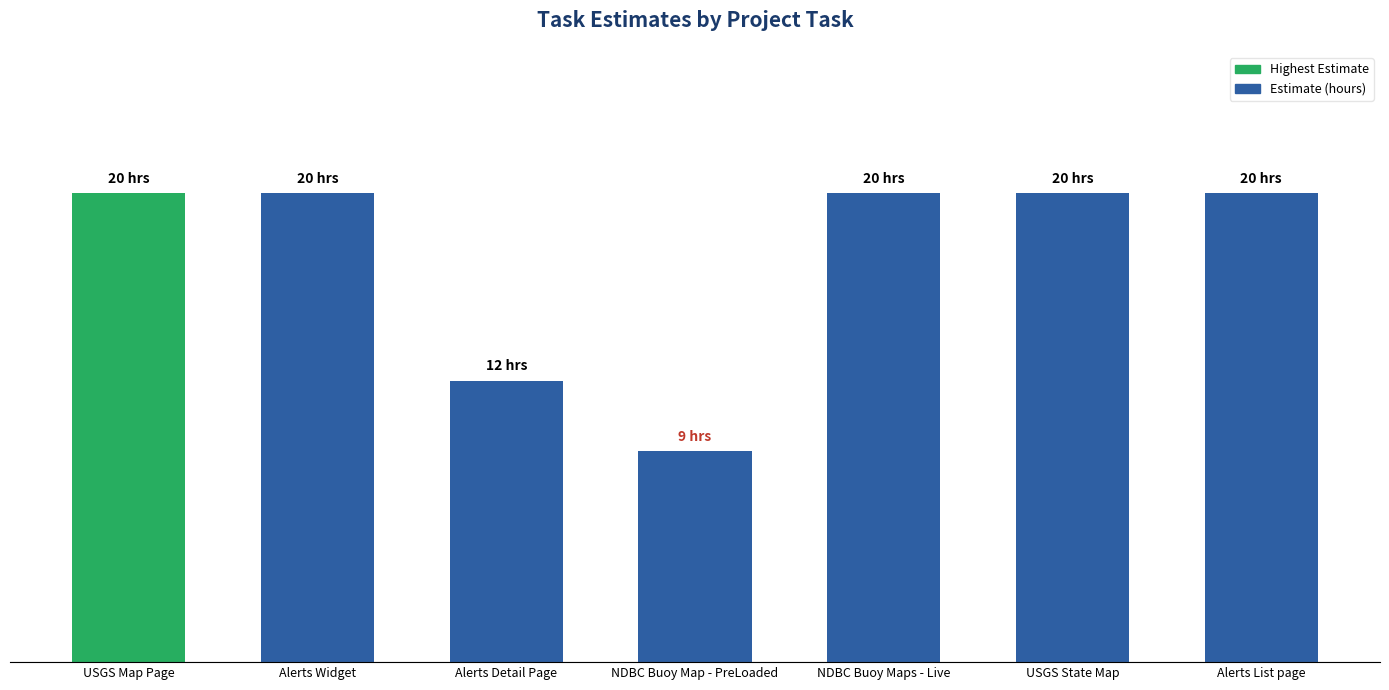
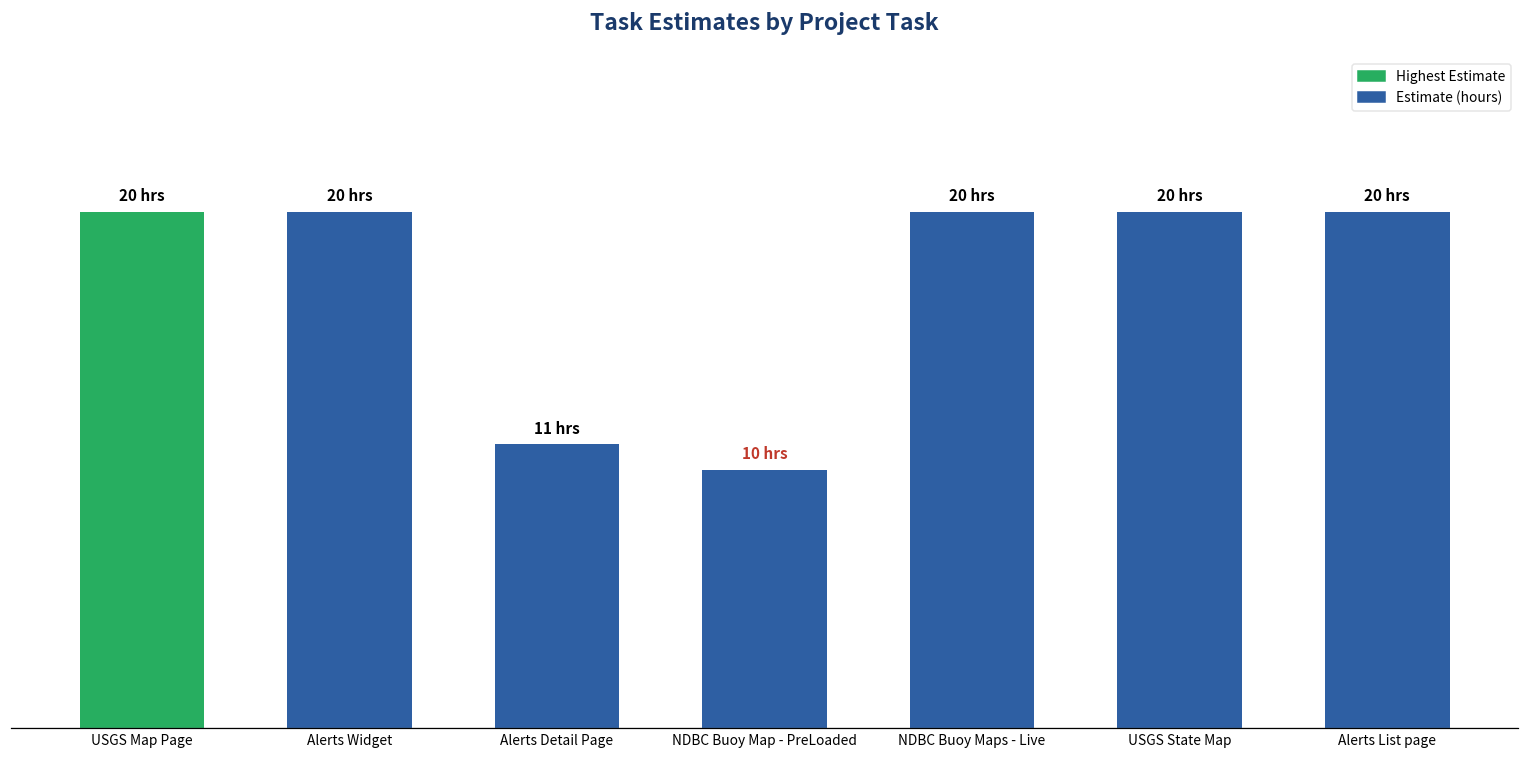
Alerts Detail Page: 12 -> 11
NDBC Buoy Map - PreLoaded: 9 -> 10
